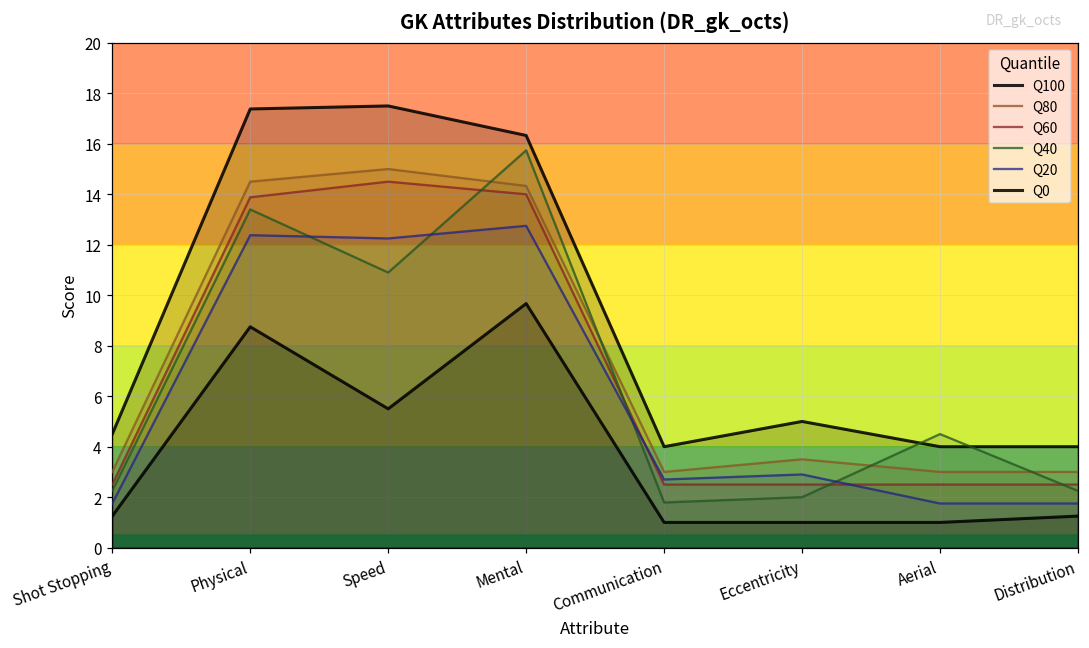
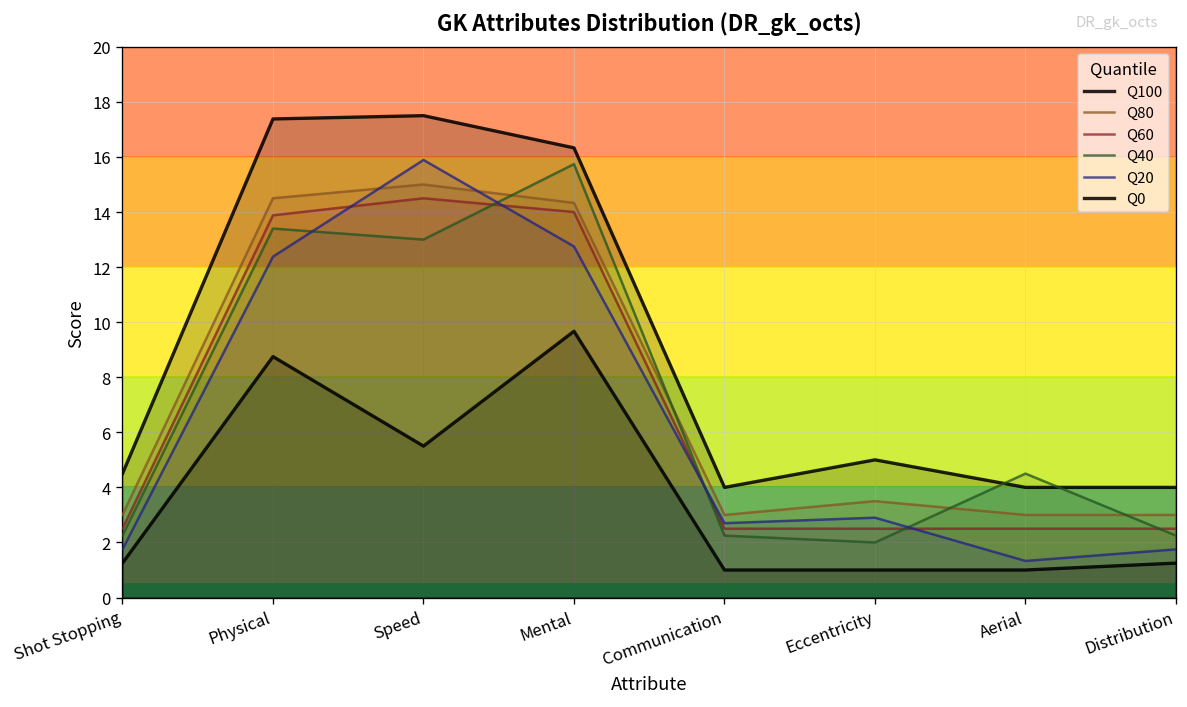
Q40, Speed: 10.9 -> 13.0
Q20, Speed: 12.3 -> 15.9
Q40, Communication: 1.8 -> 2.3
Q20, Aerial: 1.8 -> 1.3
